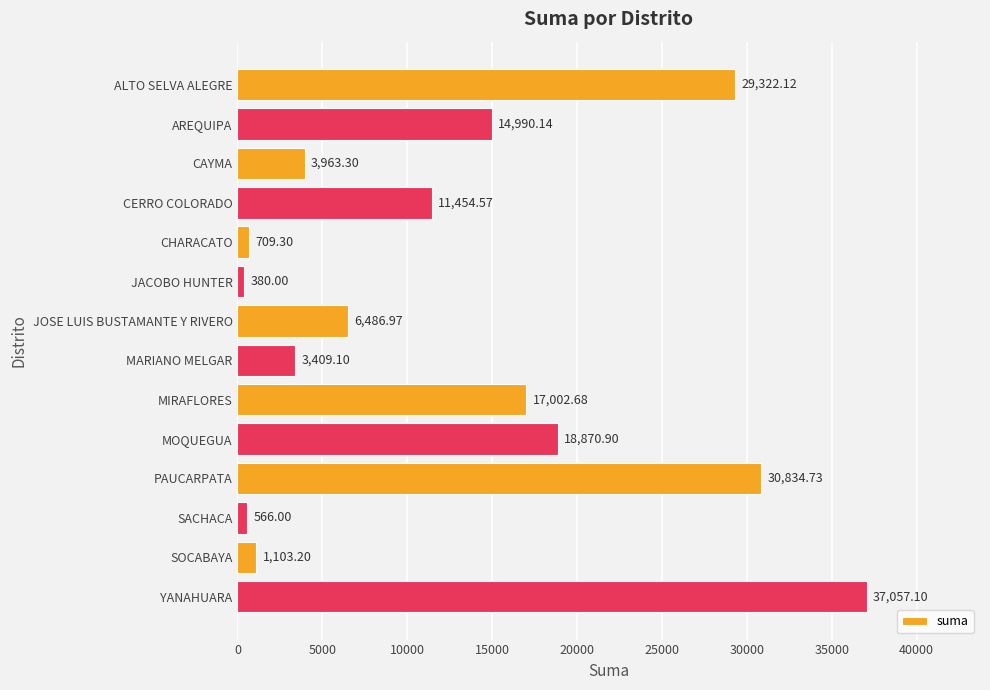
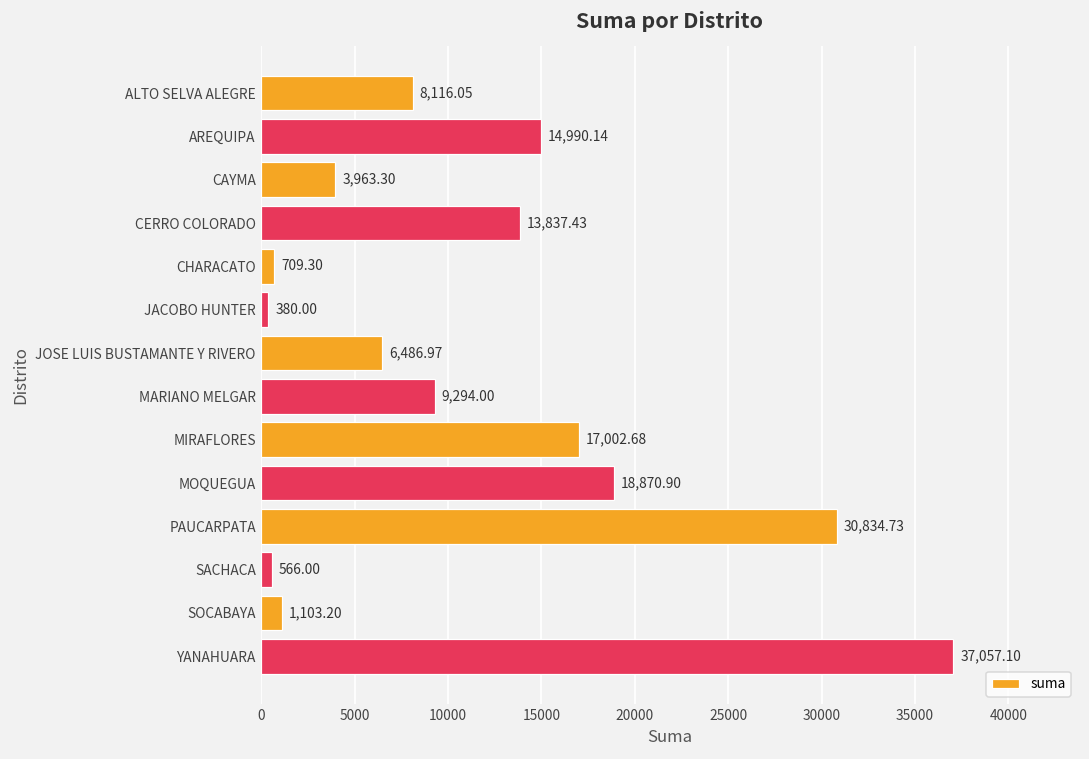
ALTO SELVA ALEGRE: 29,322.12 -> 8,116.05
CERRO COLORADO: 11,454.57 -> 13,837.43
MARIANO MELGAR: 3,409.10 -> 9,294.00
